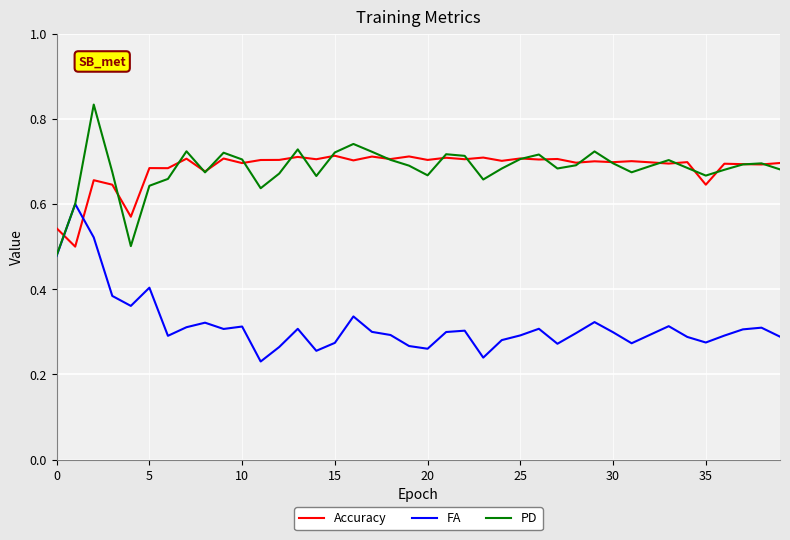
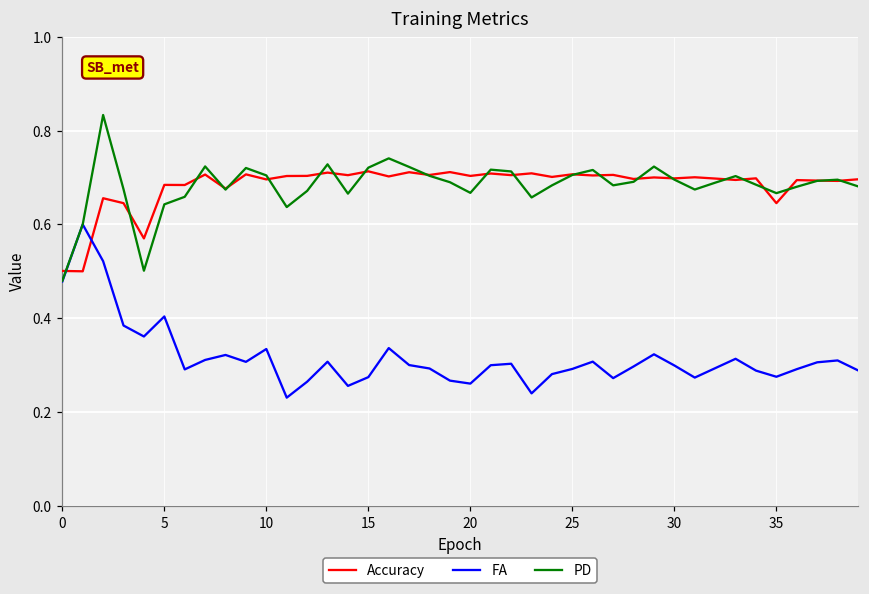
Accuracy, 0: 0.54 -> 0.50
FA, 10: 0.31 -> 0.33
